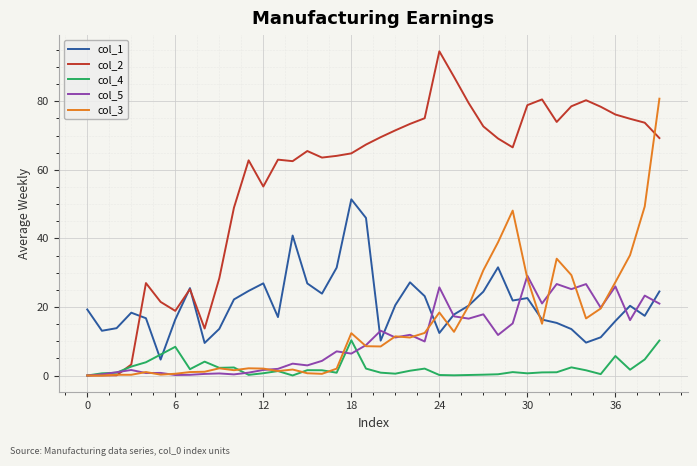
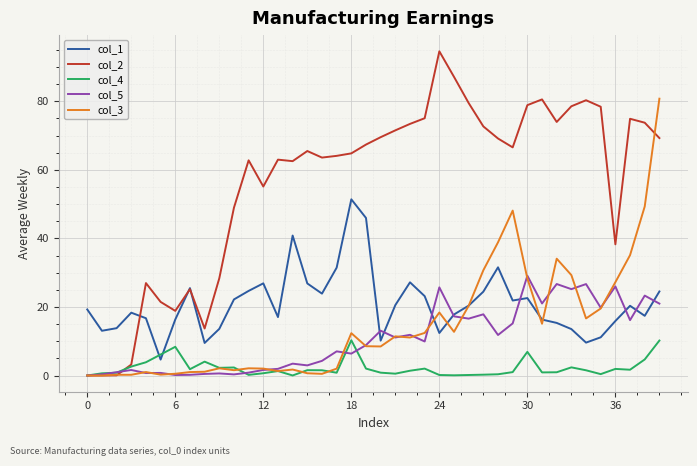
col_4, 30: 1 -> 7
col_2, 36: 76 -> 38
col_4, 36: 6 -> 2
